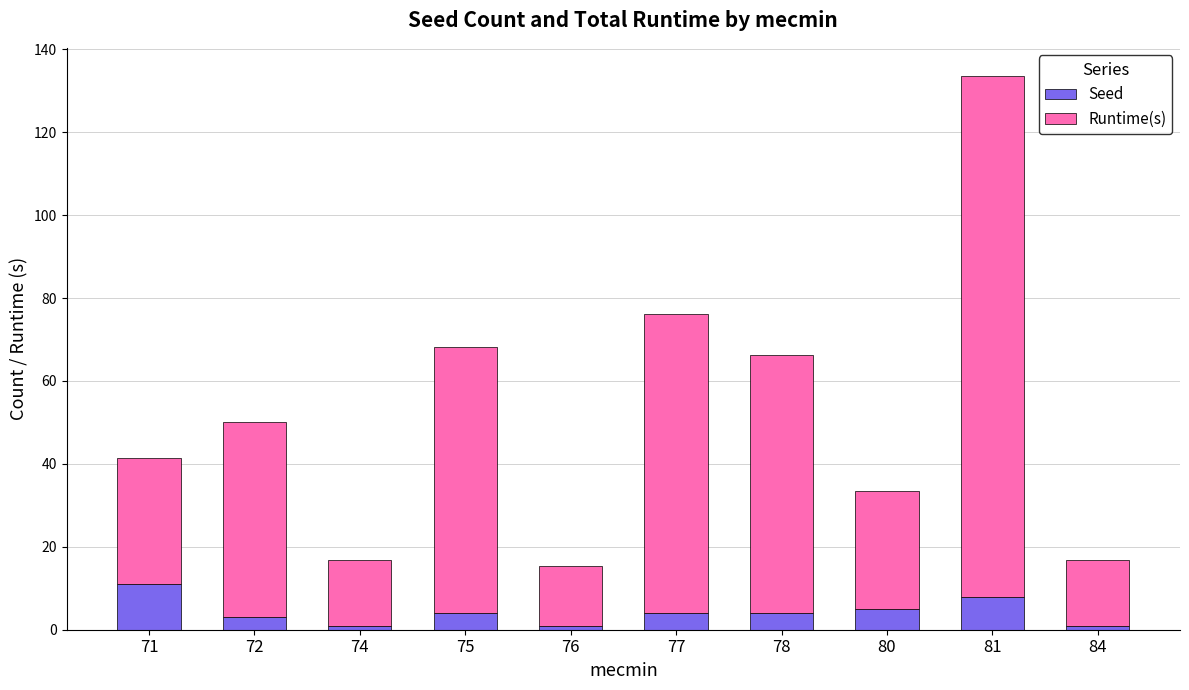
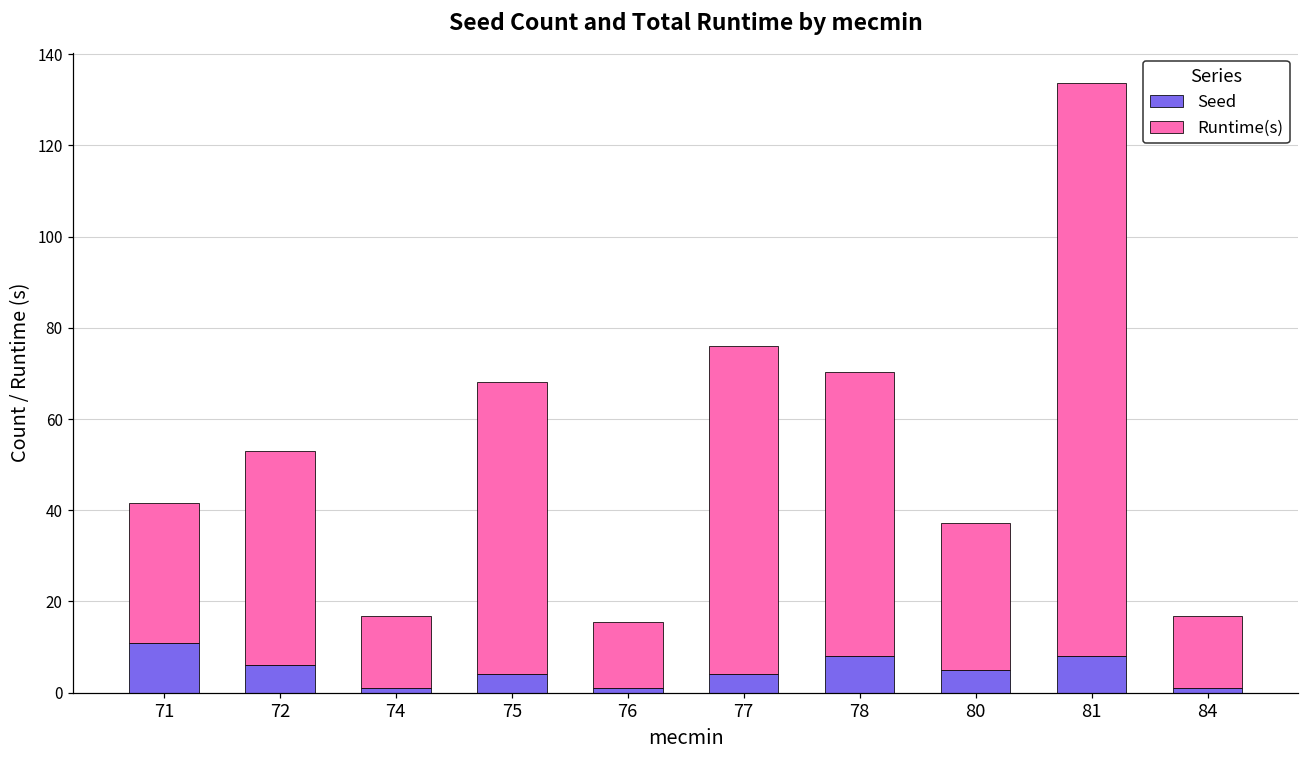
Seed, 72: 3 -> 6
Seed, 78: 4 -> 8
Runtime(s), 80: 28 -> 32
